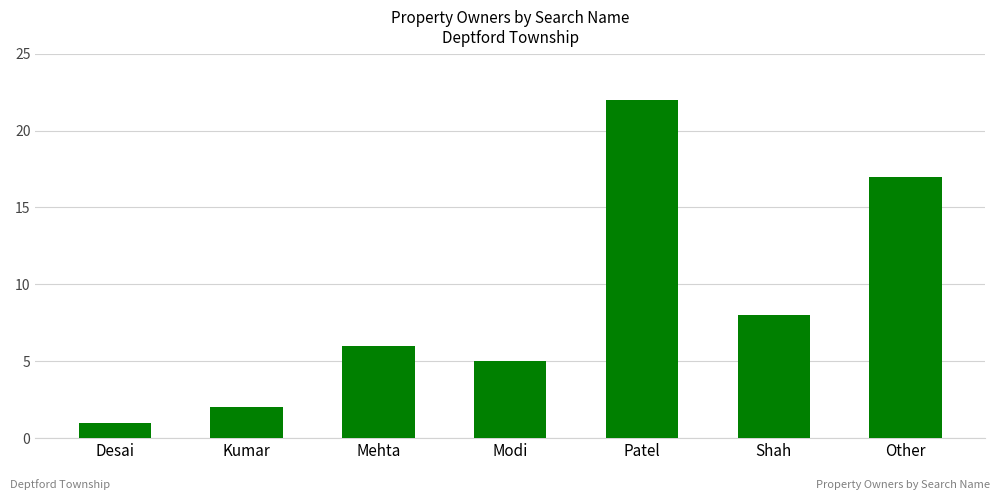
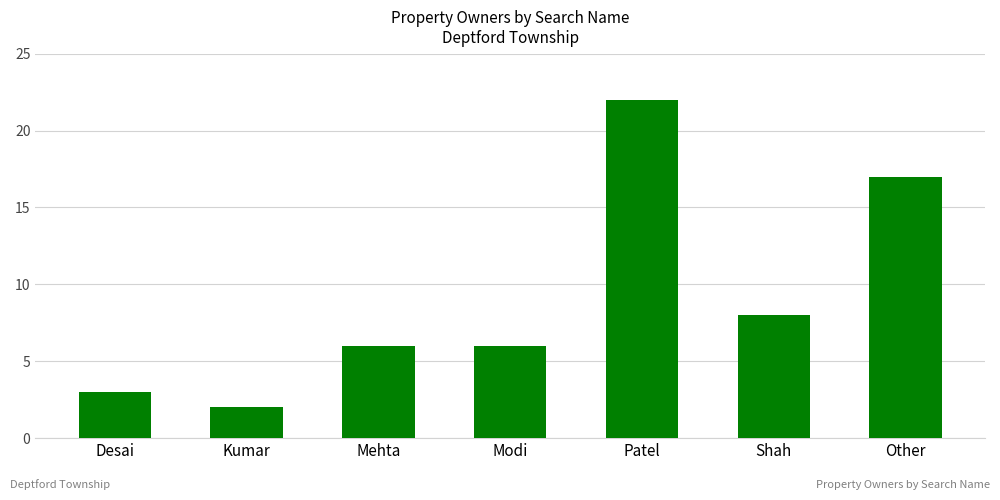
Desai: 1 -> 3
Modi: 5 -> 6
